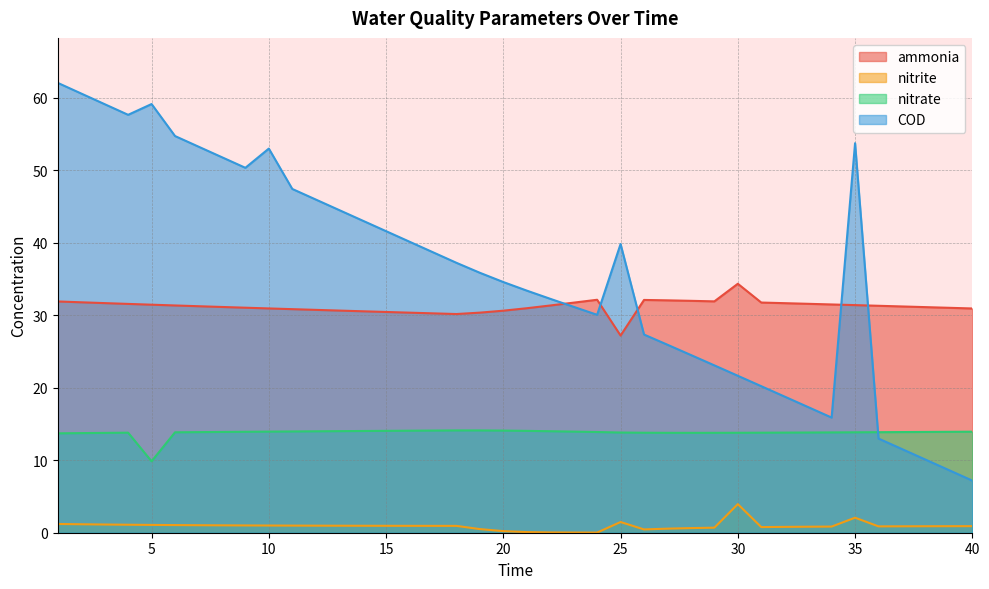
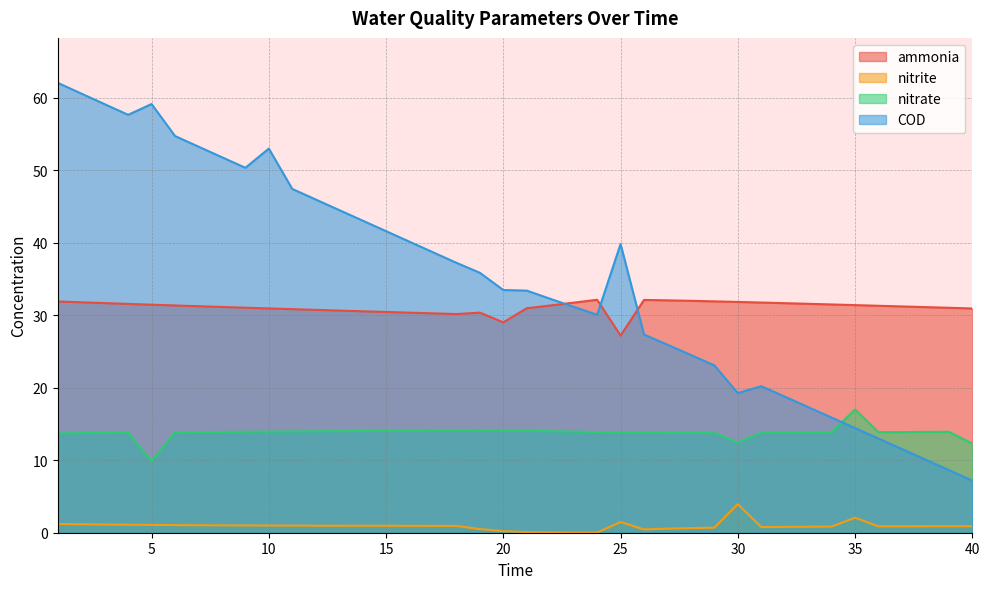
ammonia, 20: 31 -> 29
COD, 20: 35 -> 33
ammonia, 30: 34 -> 32
nitrate, 30: 14 -> 12
COD, 30: 22 -> 19
nitrate, 35: 14 -> 17
COD, 35: 54 -> 14
nitrate, 40: 14 -> 12
